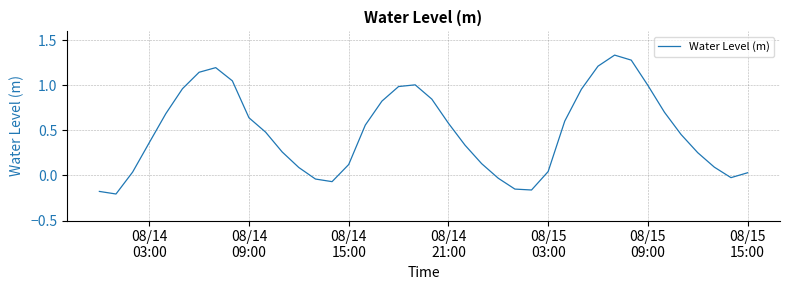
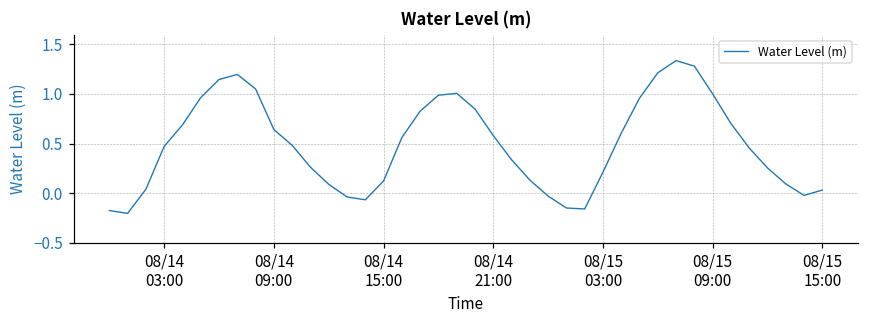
08/14 03:00: 0.4 -> 0.5
08/15 03:00: 0.0 -> 0.2
